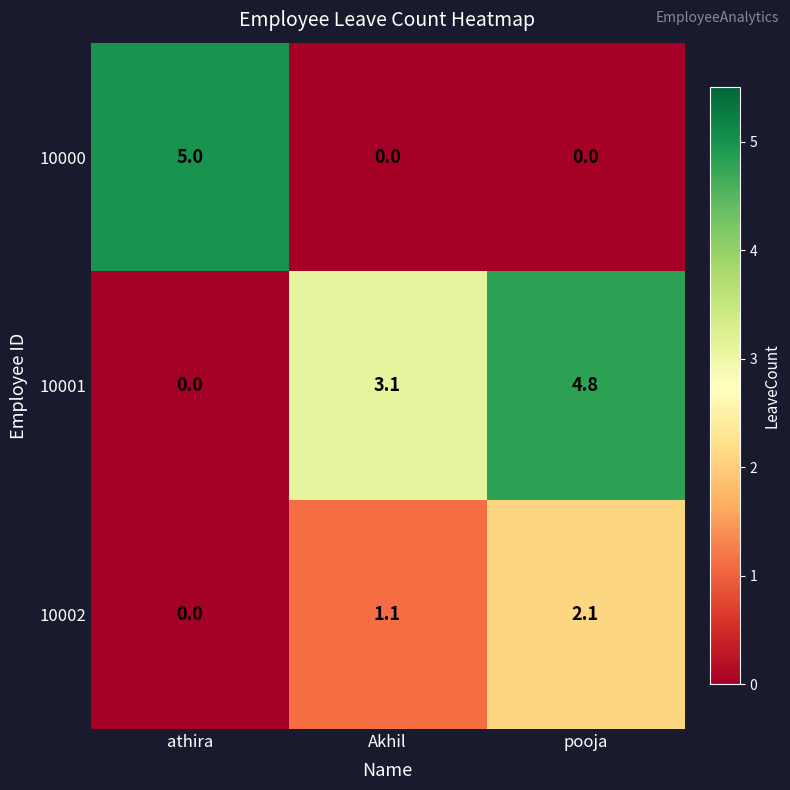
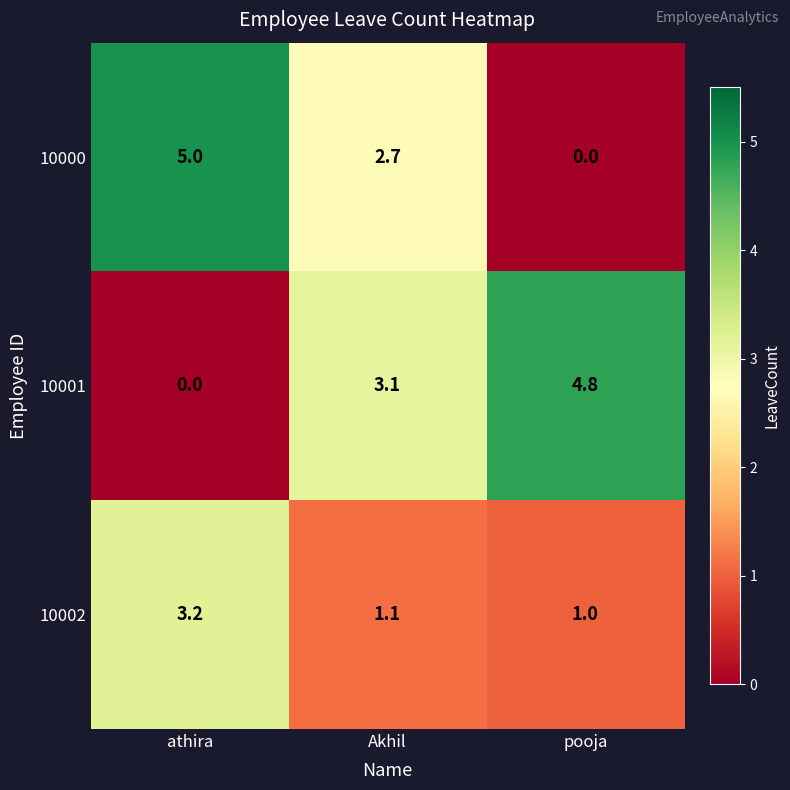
10000, Akhil: 0.0 -> 2.7
10002, athira: 0.0 -> 3.2
10002, pooja: 2.1 -> 1.0
